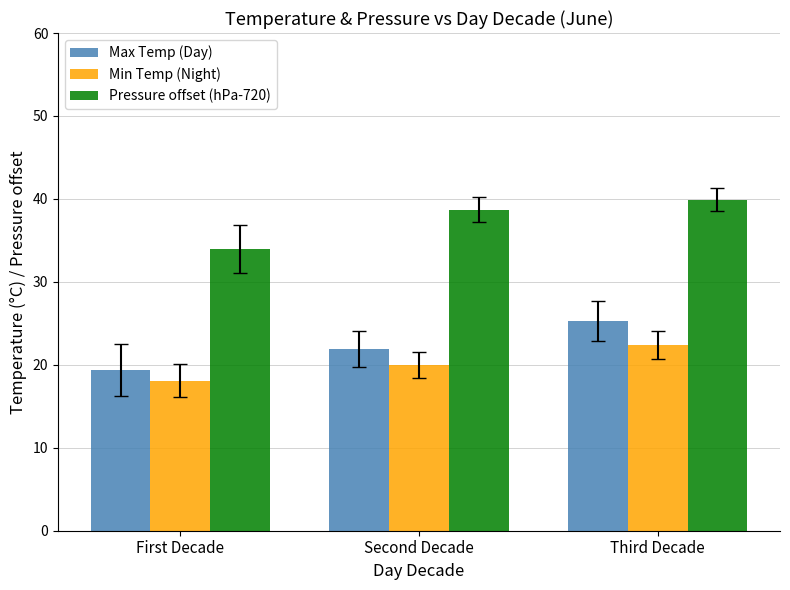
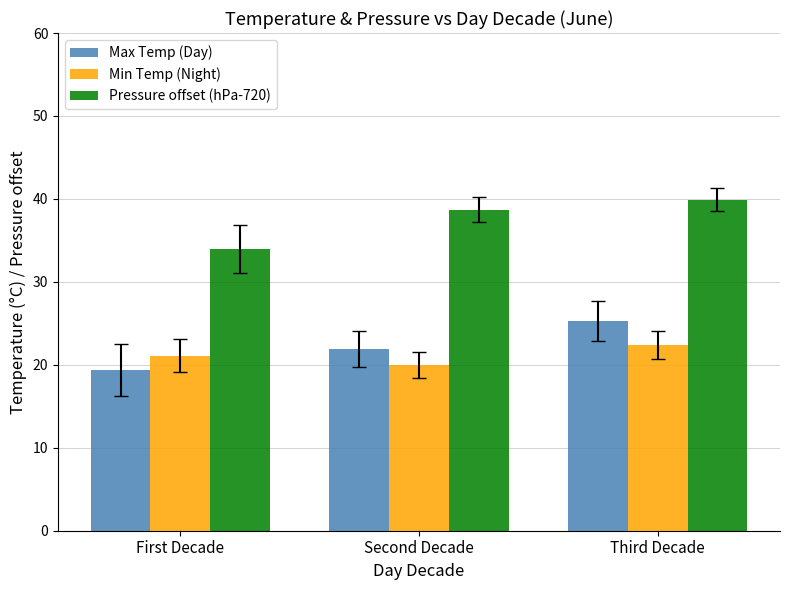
Min Temp (Night), First Decade: 18 -> 21
